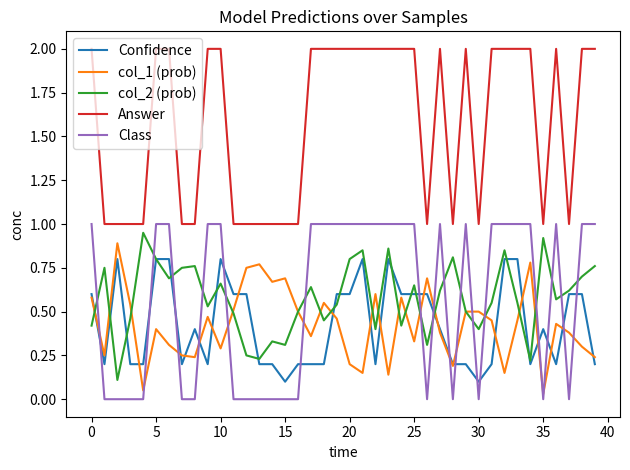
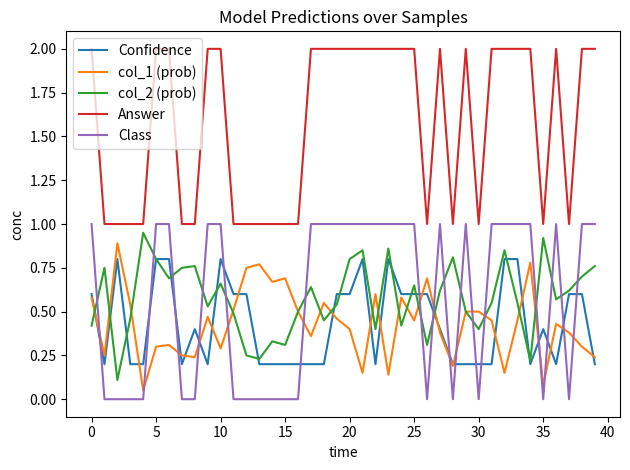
col_1 (prob), 5: 0.4 -> 0.3
Confidence, 15: 0.1 -> 0.2
col_1 (prob), 20: 0.2 -> 0.4
col_1 (prob), 25: 0.33 -> 0.45
Confidence, 30: 0.1 -> 0.2
col_1 (prob), 35: 0.03 -> 0.08
